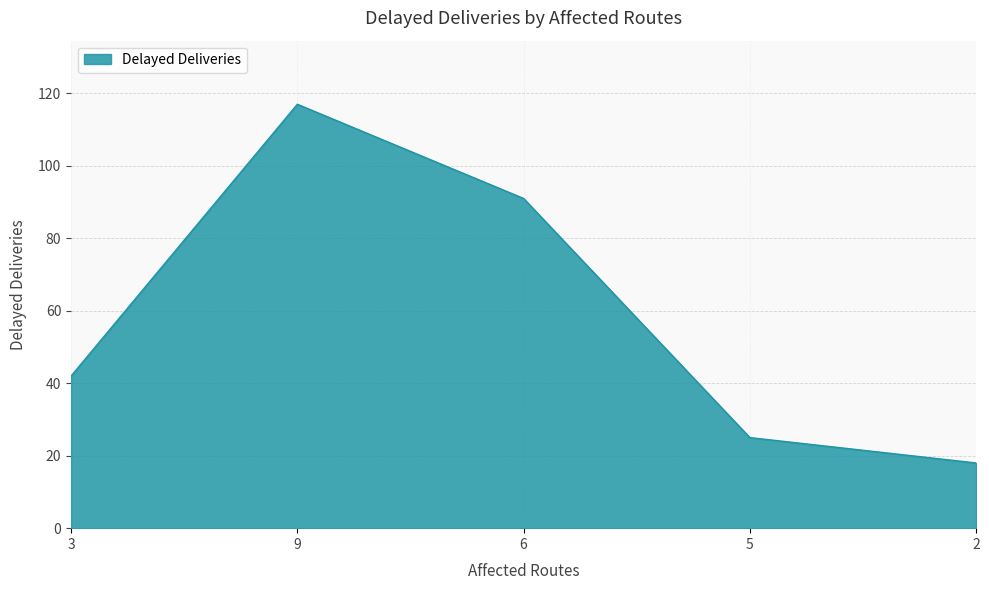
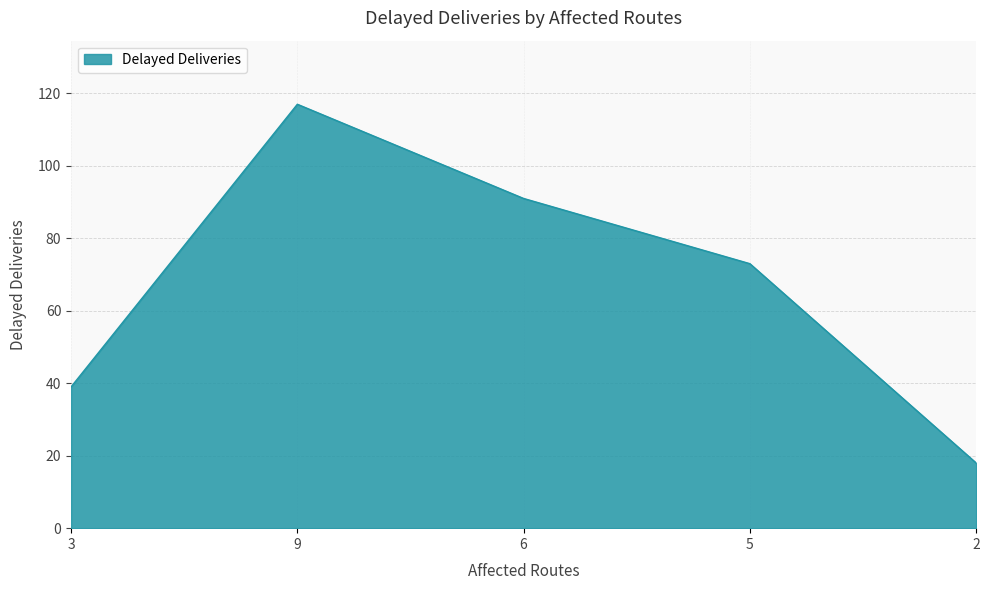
3: 42 -> 39
5: 25 -> 73
